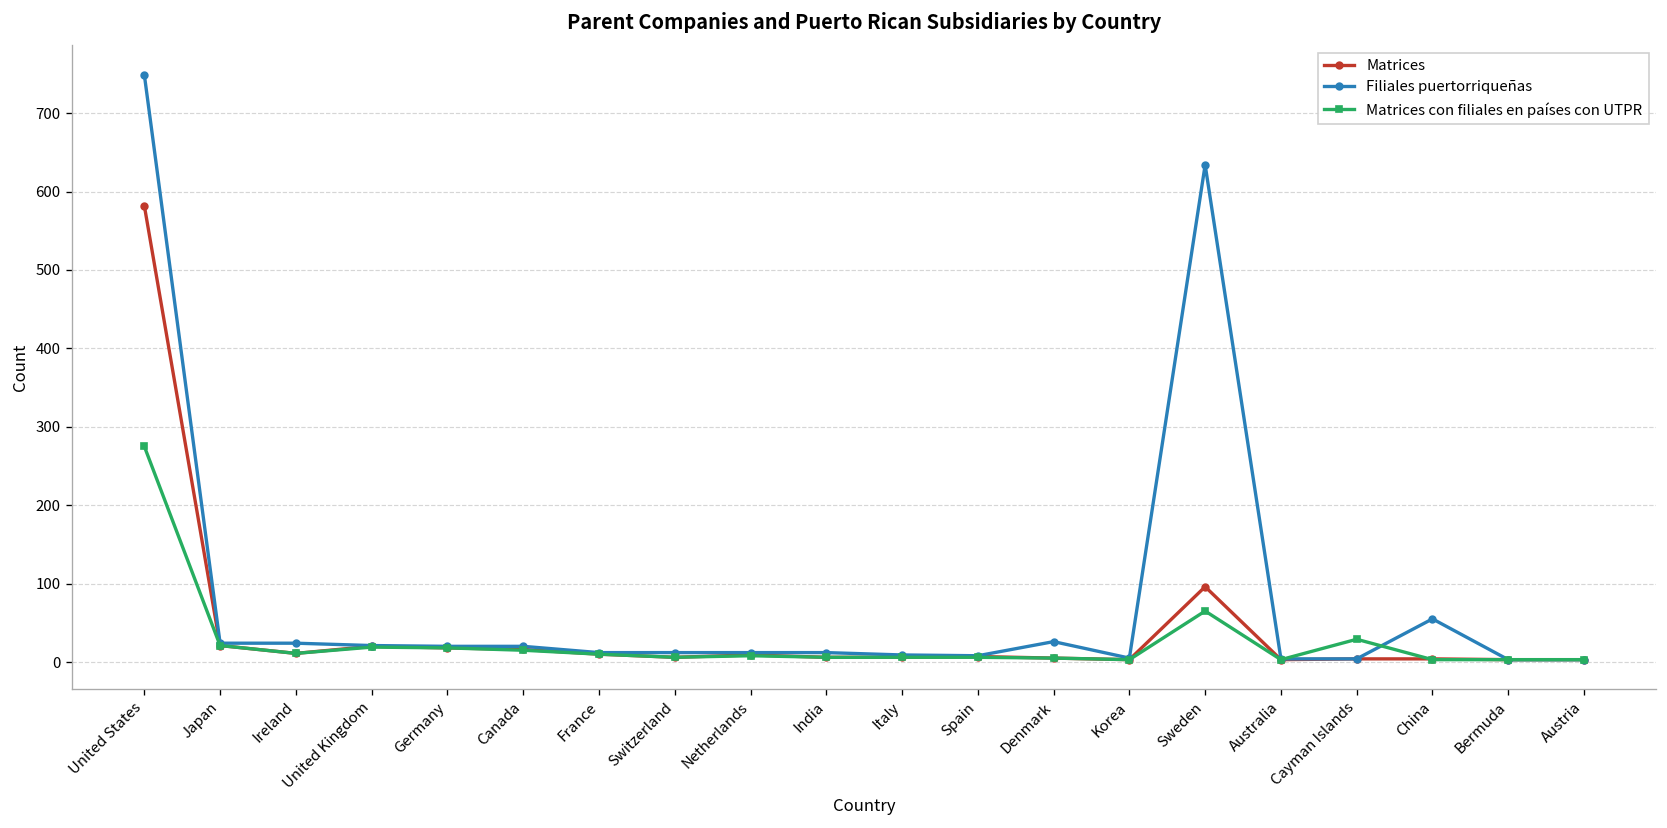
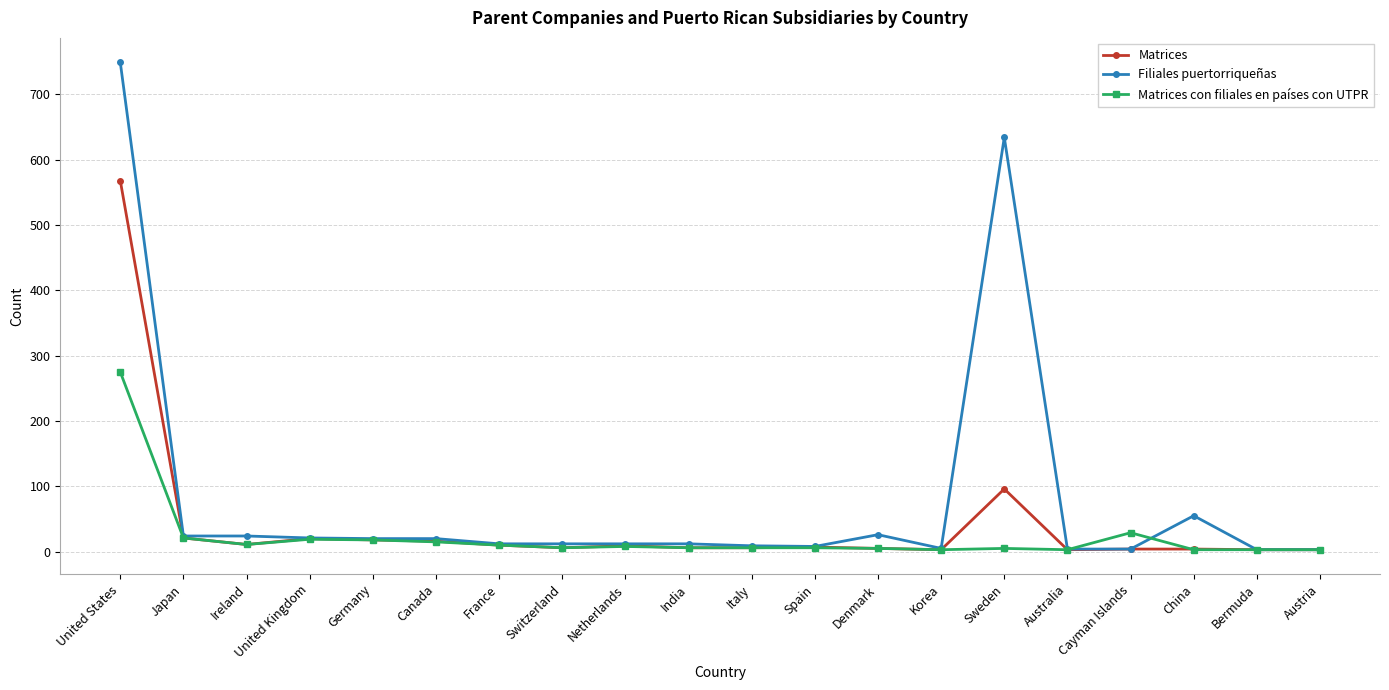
Matrices, United States: 580 -> 570
Matrices con filiales en países con UTPR, Sweden: 70 -> 10
